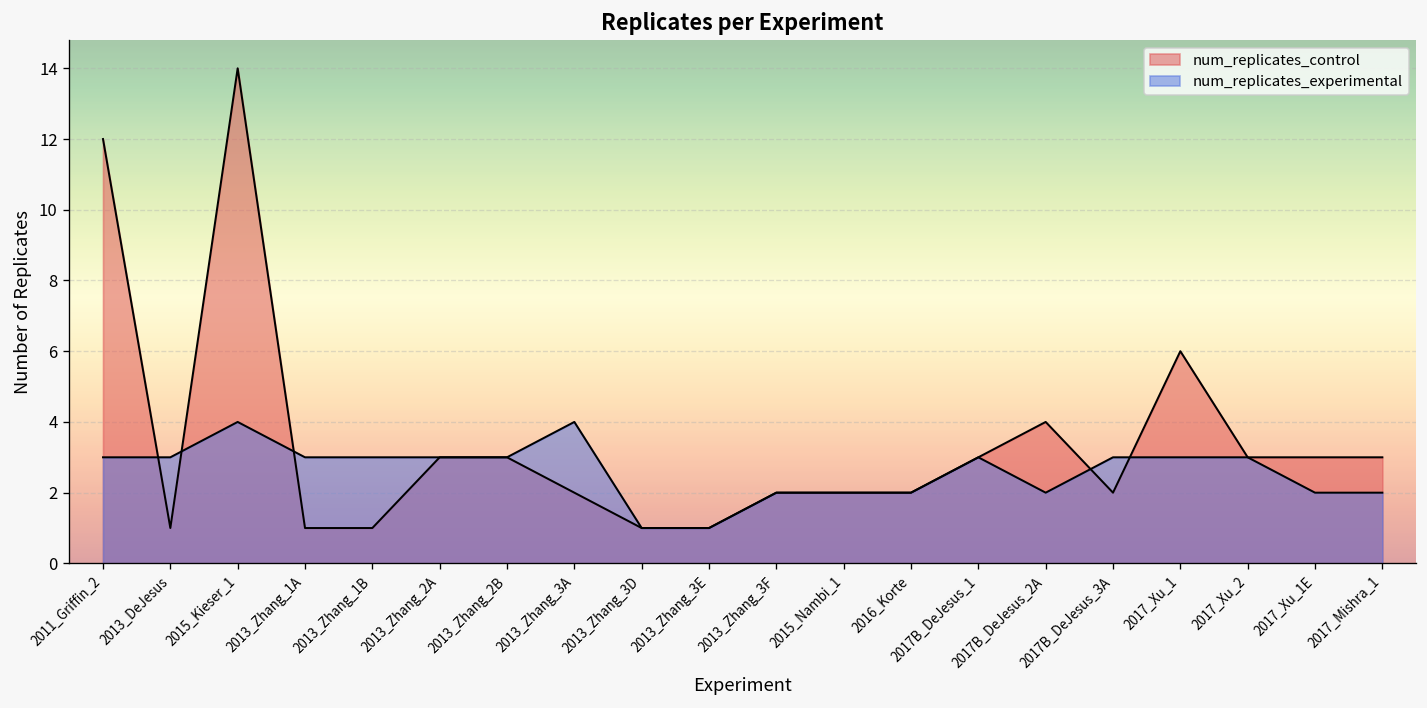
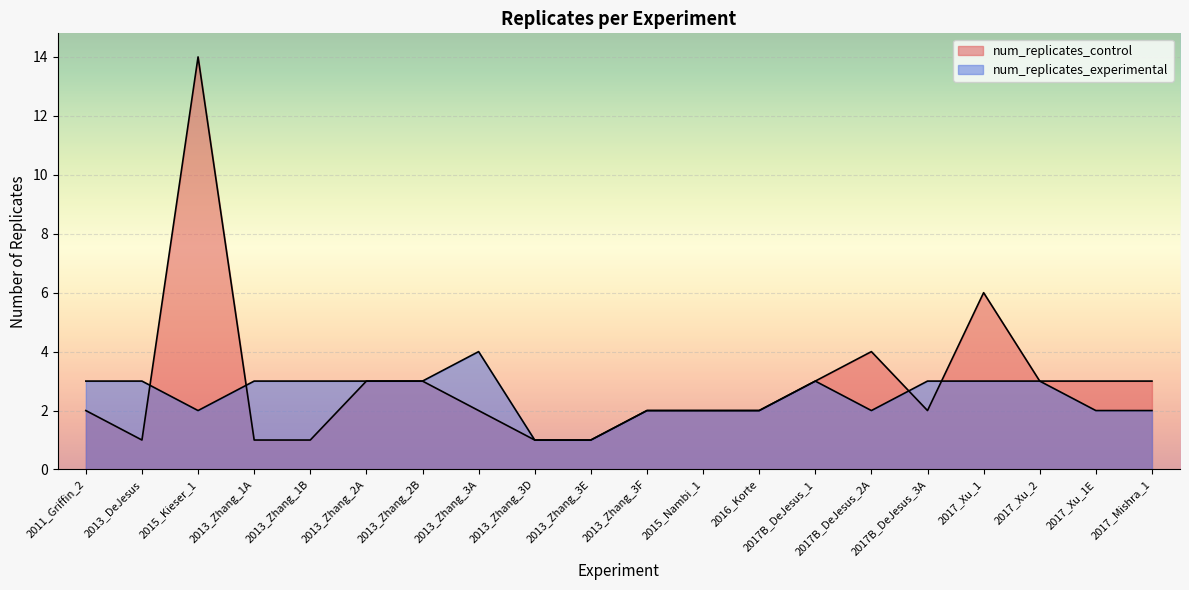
num_replicates_control, 2011_Griffin_2: 12 -> 2
num_replicates_experimental, 2015_Kieser_1: 4 -> 2
